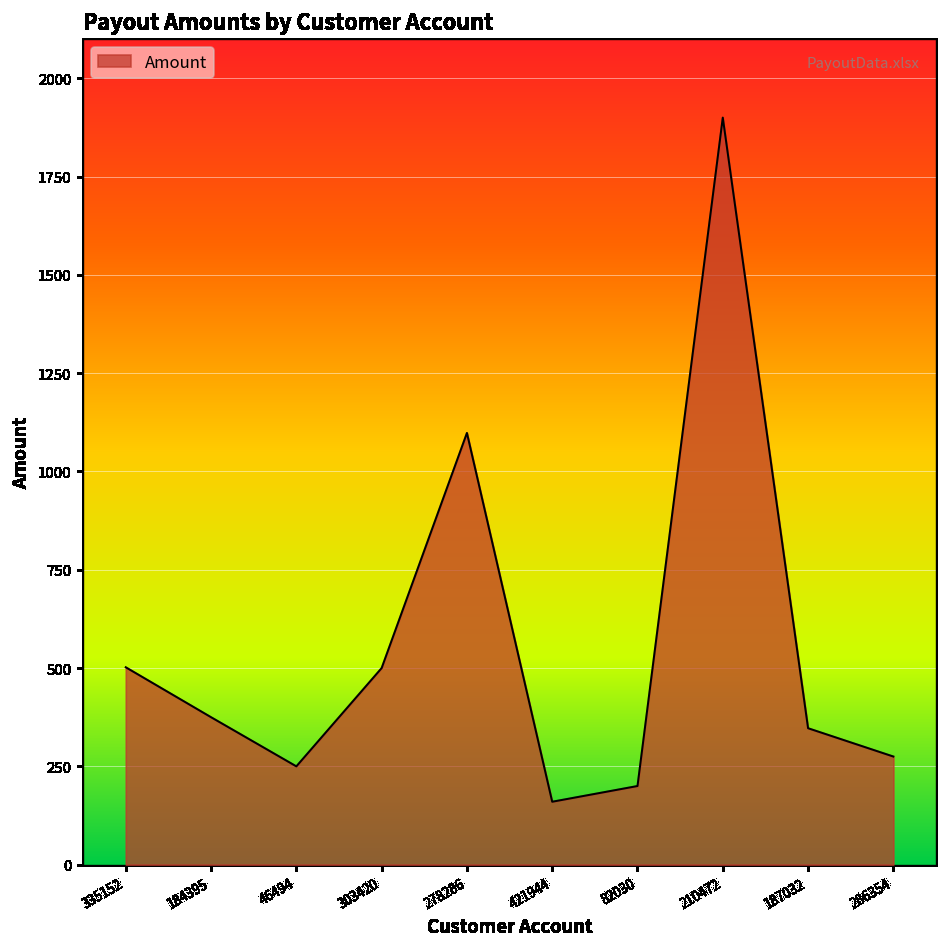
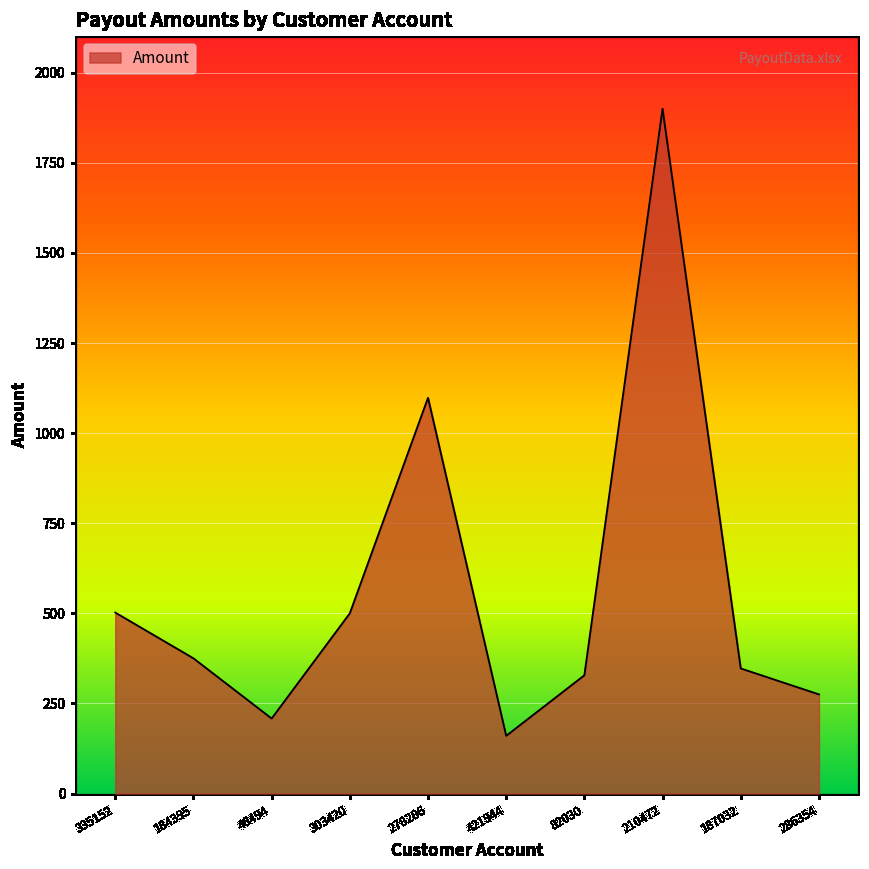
46494: 250 -> 210
82030: 200 -> 330
